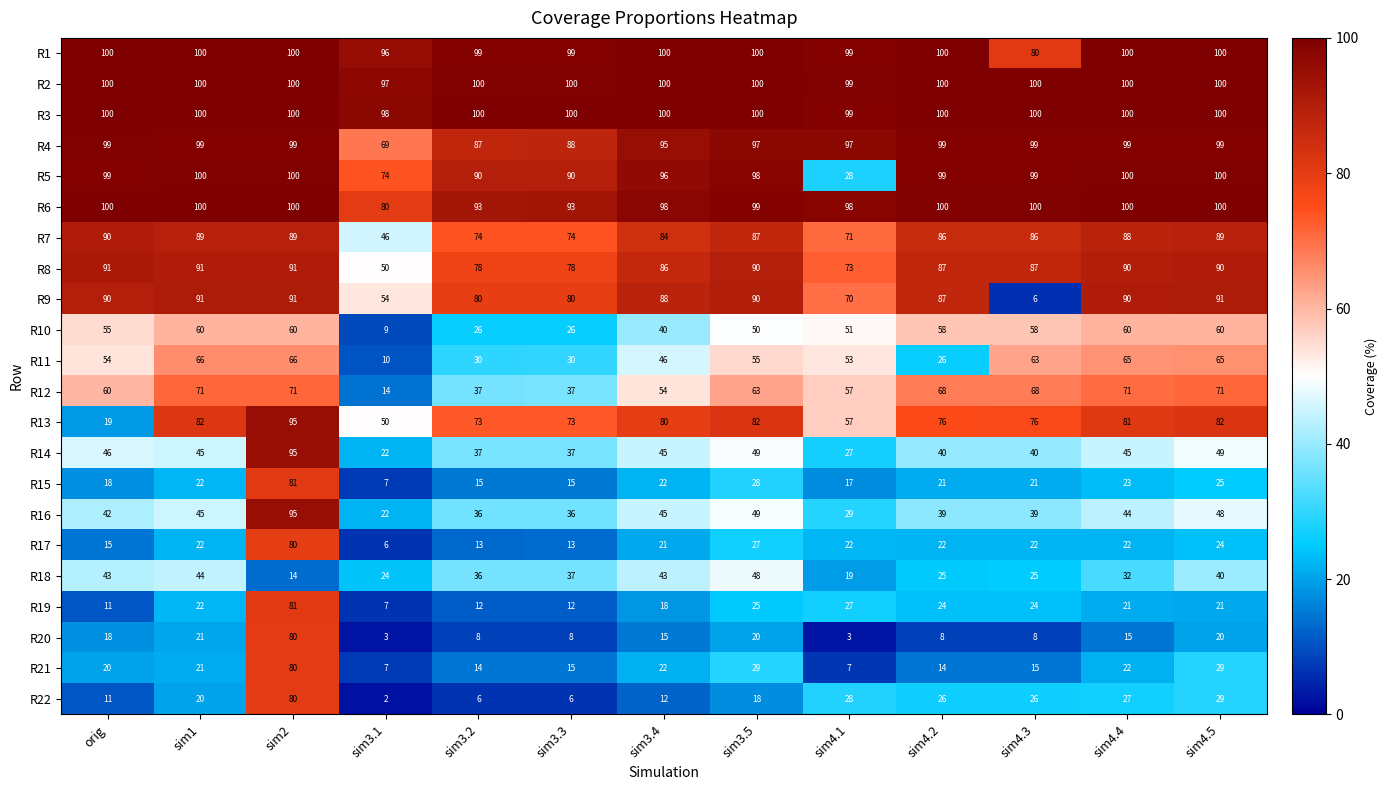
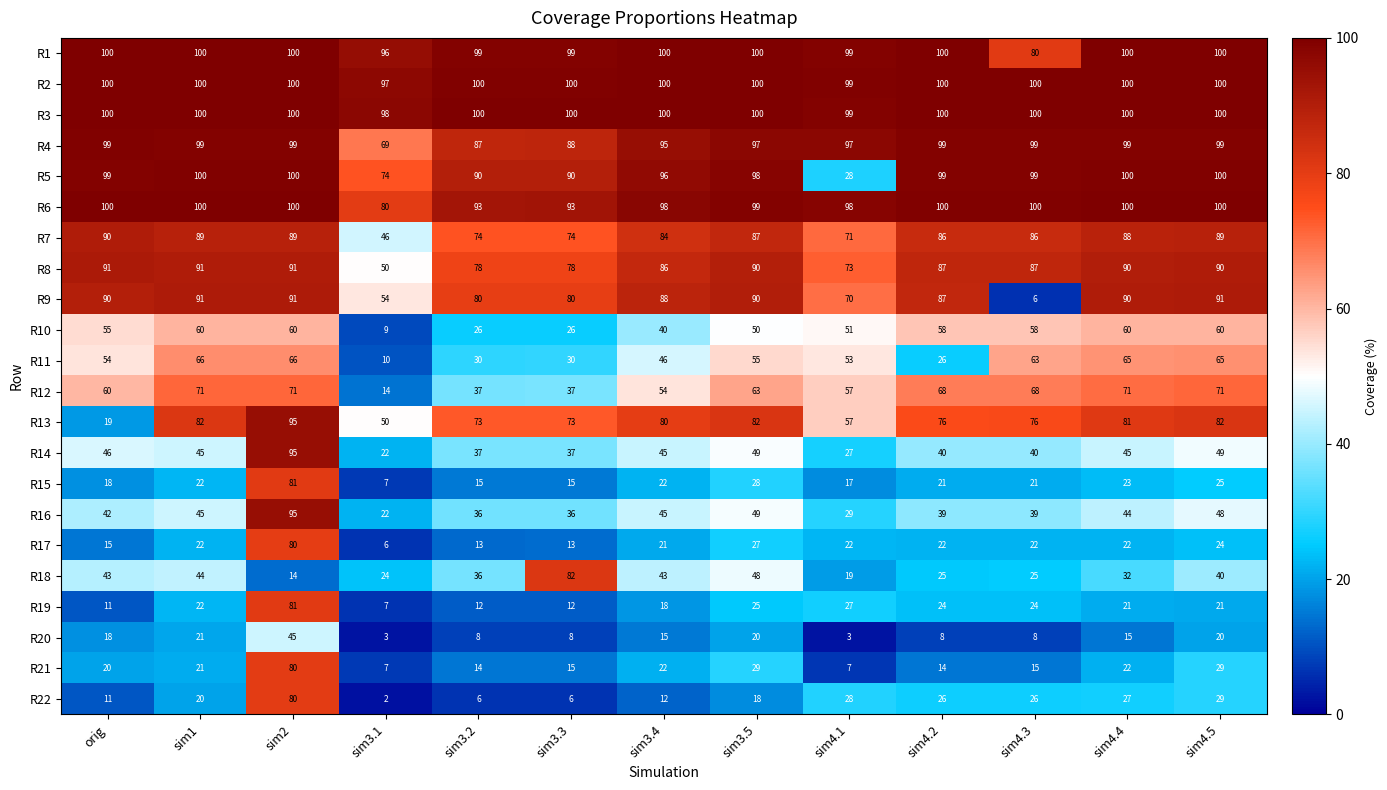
R18, sim3.3: 37 -> 82
R20, sim2: 80 -> 45
